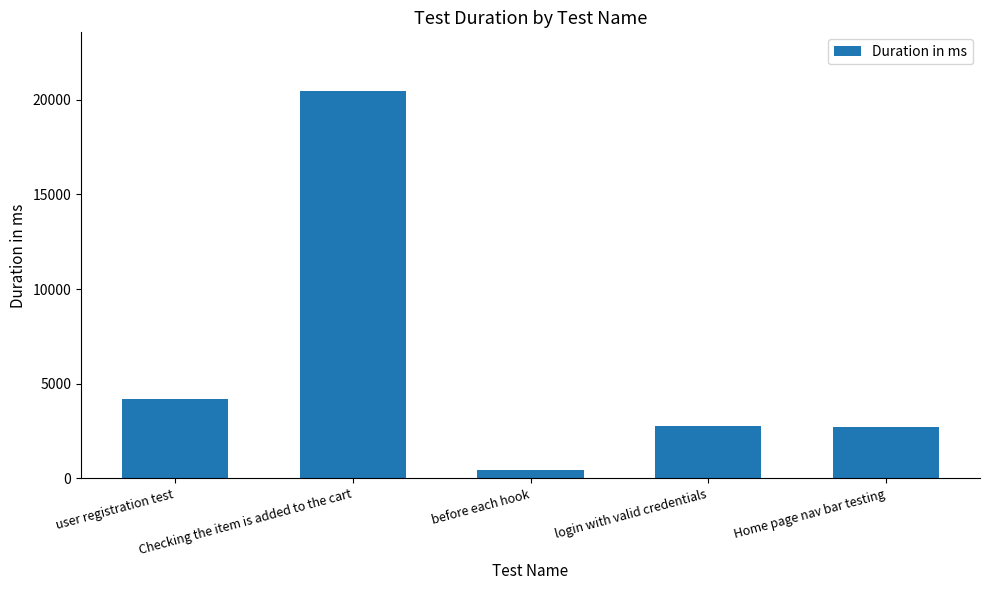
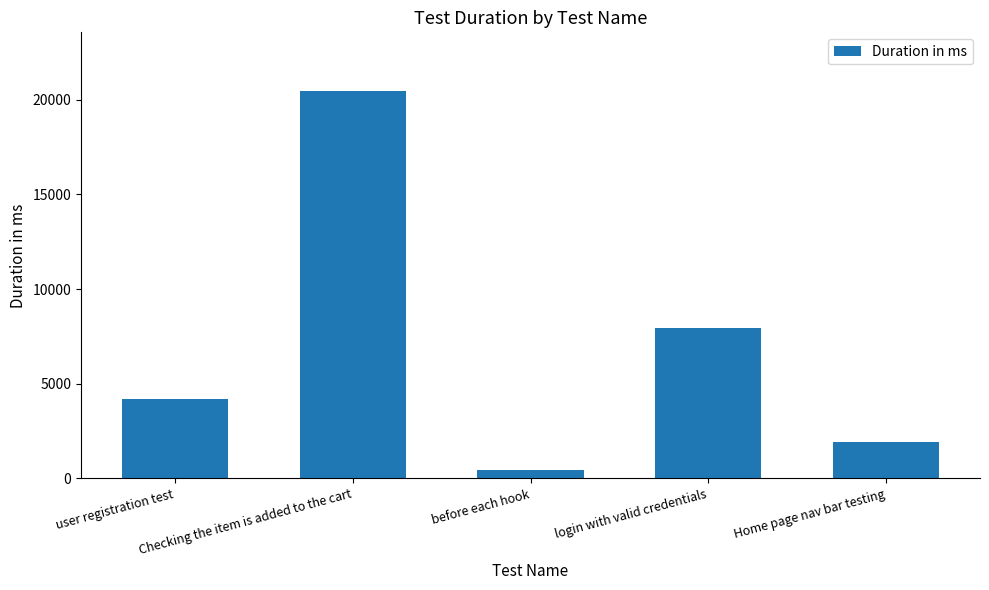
login with valid credentials: 2800 -> 7900
Home page nav bar testing: 2700 -> 1900
